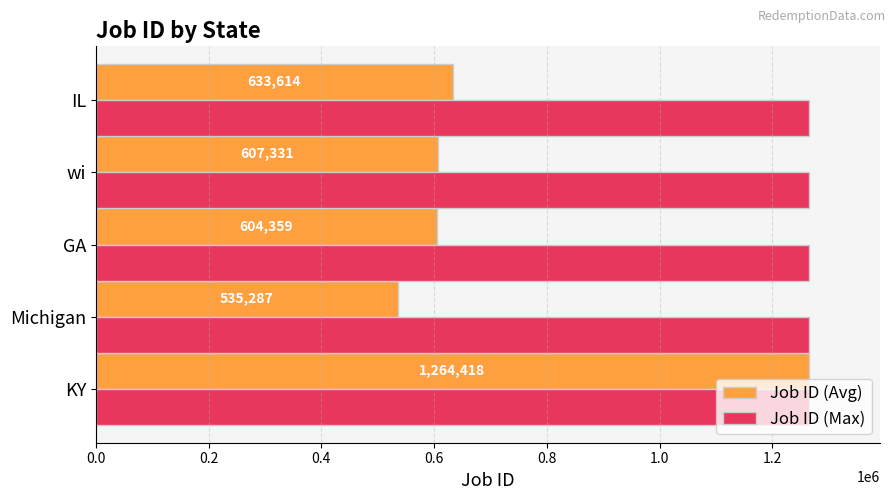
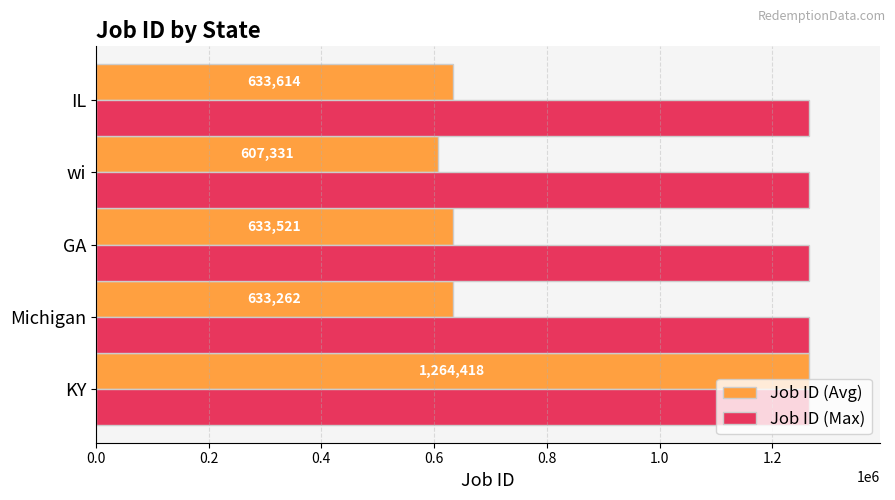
Job ID (Avg), GA: 604,359 -> 633,521
Job ID (Avg), Michigan: 535,287 -> 633,262
